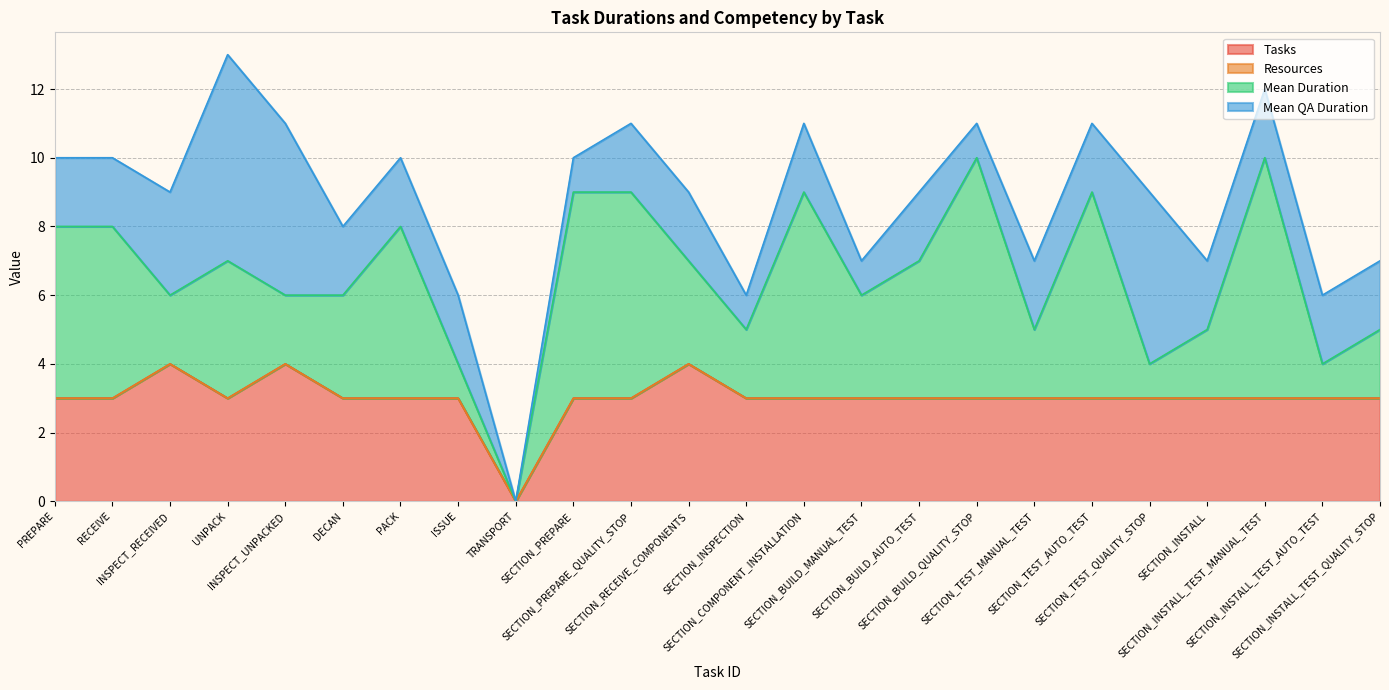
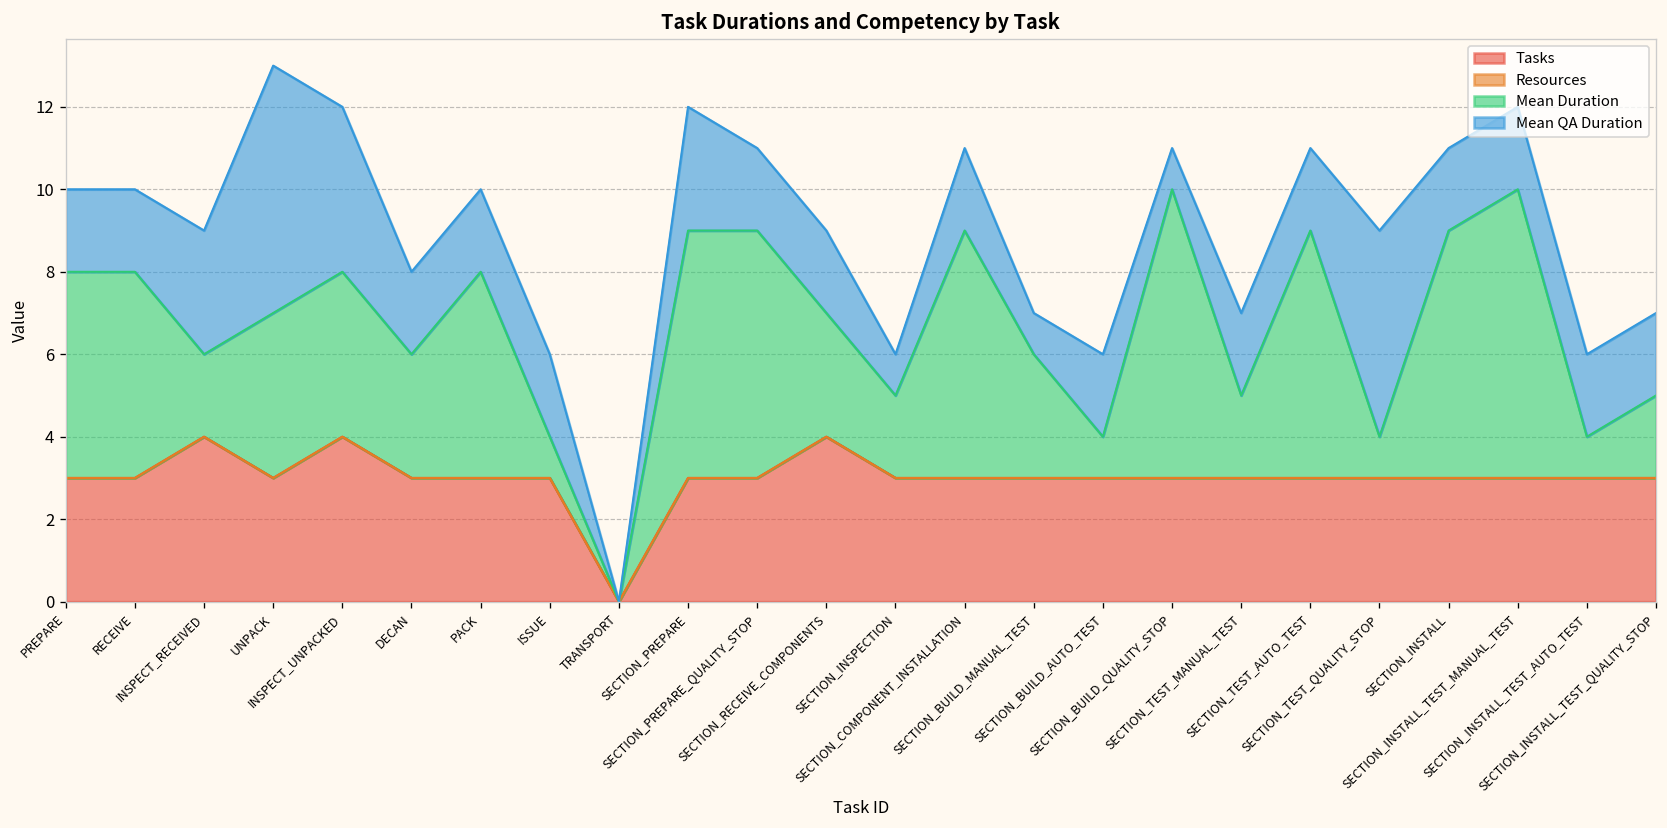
Mean Duration, INSPECT_UNPACKED: 2 -> 4
Mean QA Duration, INSPECT_UNPACKED: 5 -> 4
Mean QA Duration, SECTION_PREPARE: 1 -> 3
Mean Duration, SECTION_BUILD_AUTO_TEST: 4 -> 1
Mean Duration, SECTION_INSTALL: 2 -> 6
